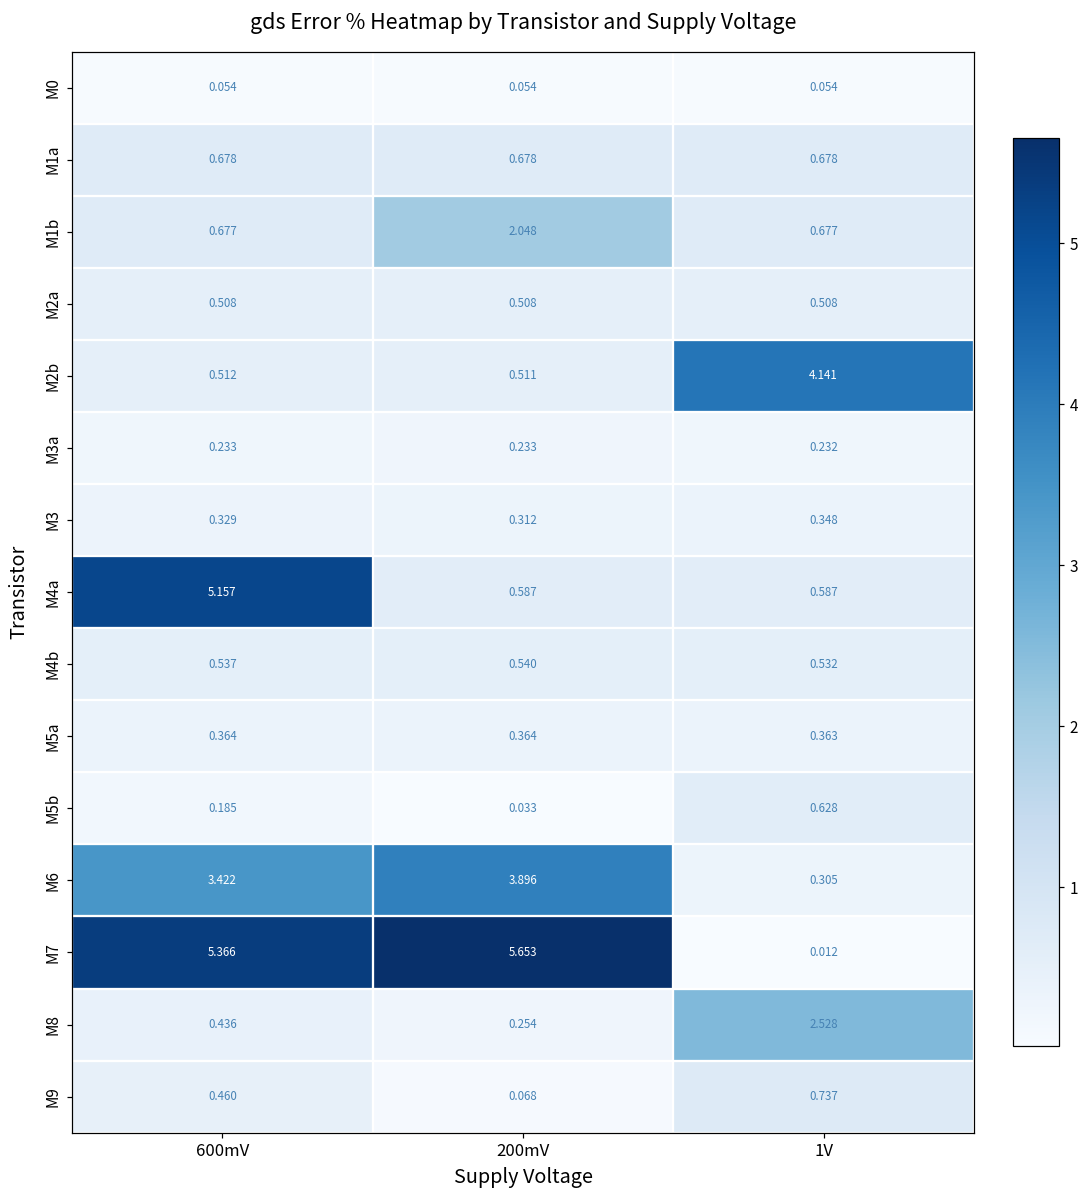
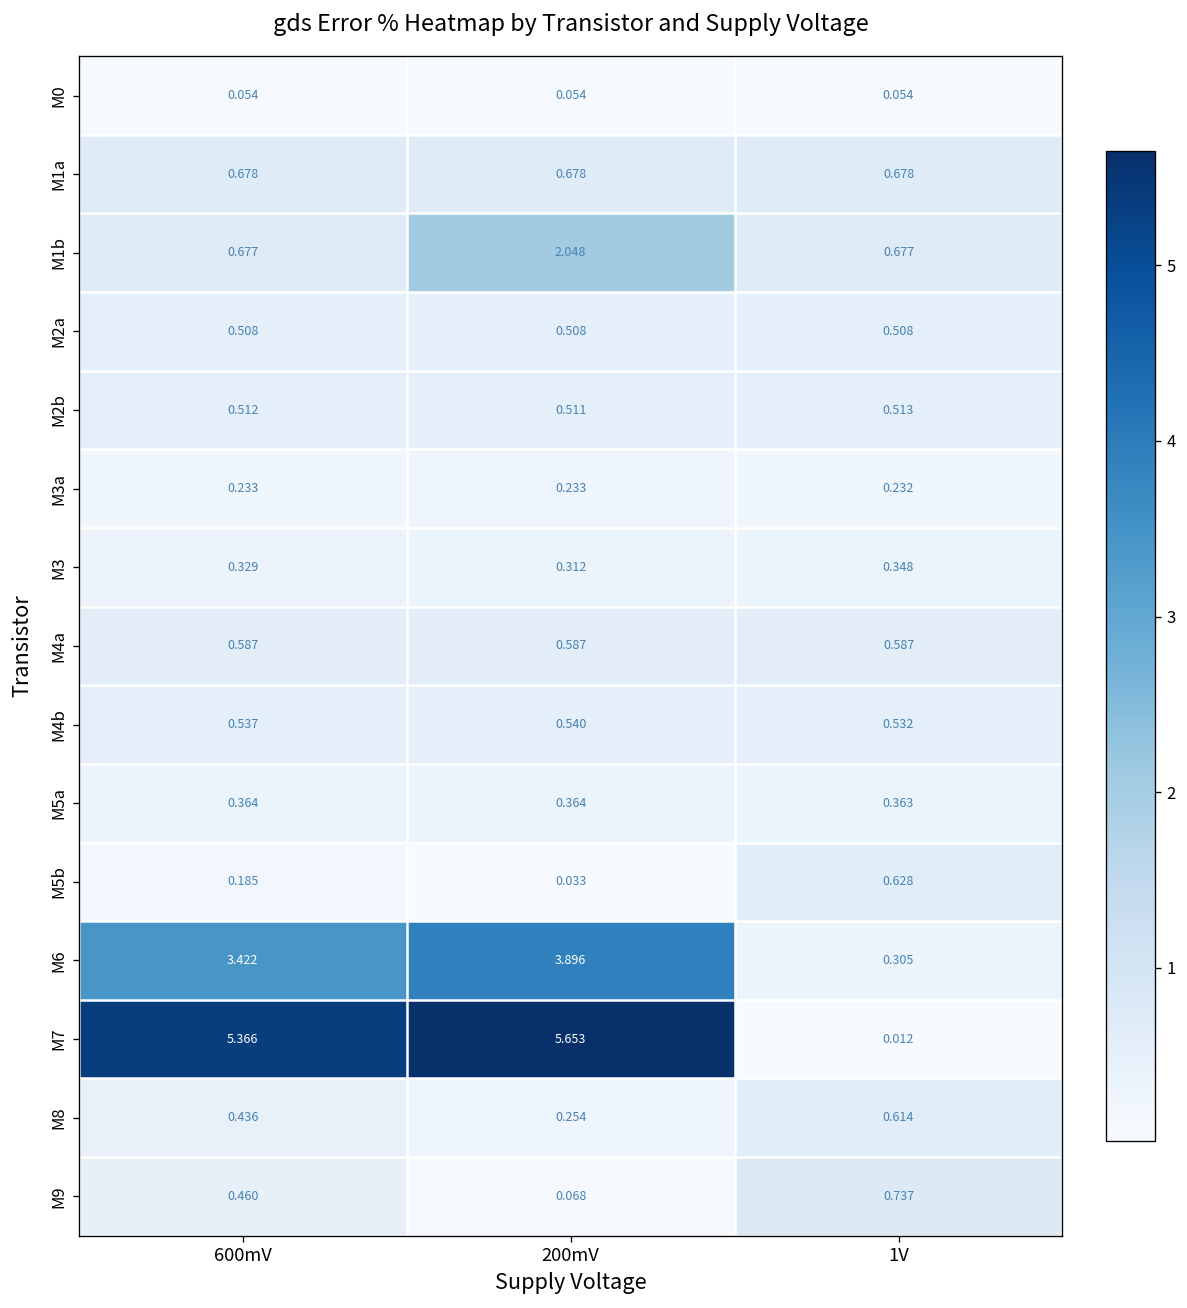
M2b, 1V: 4.141 -> 0.513
M4a, 600mV: 5.157 -> 0.587
M8, 1V: 2.528 -> 0.614
